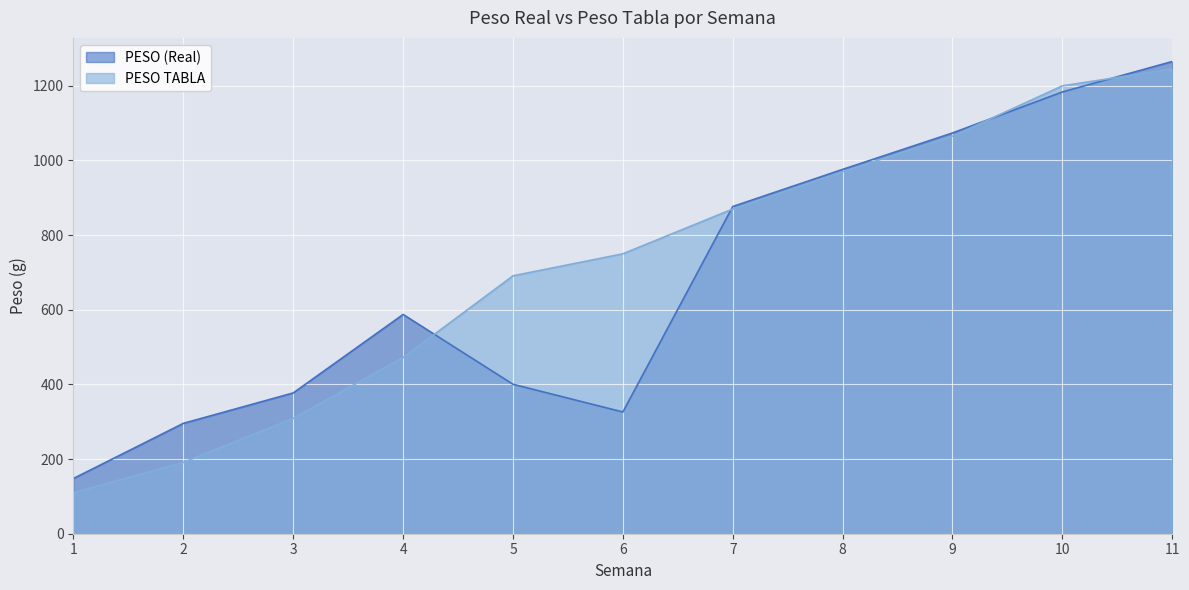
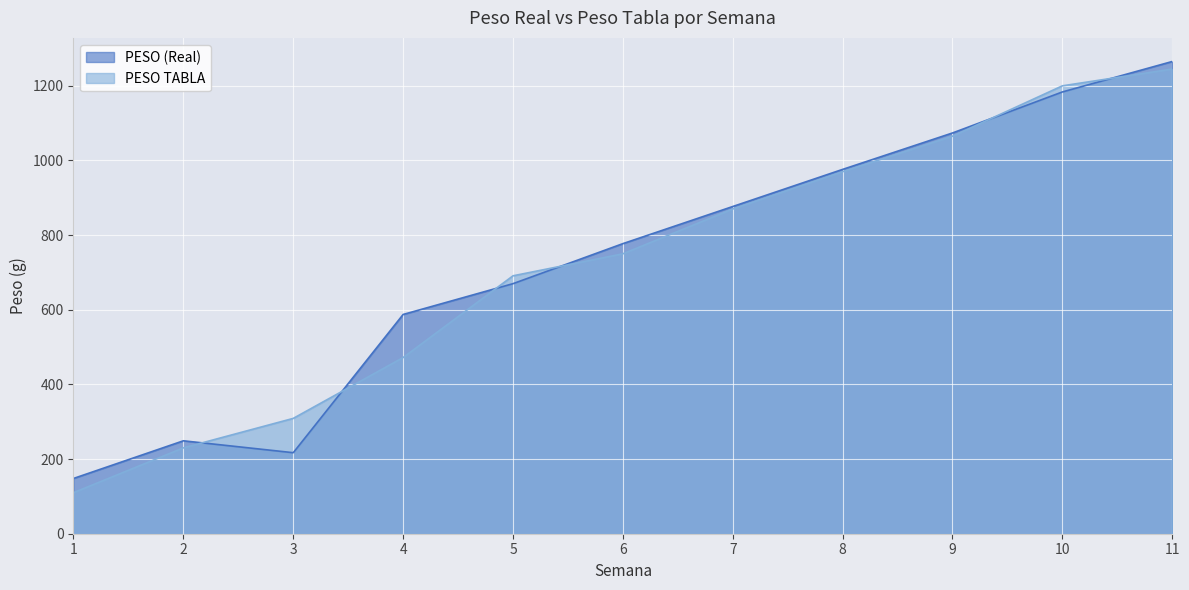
PESO (Real), 2: 300 -> 250
PESO TABLA, 2: 190 -> 230
PESO (Real), 3: 380 -> 220
PESO (Real), 5: 400 -> 670
PESO (Real), 6: 330 -> 780
